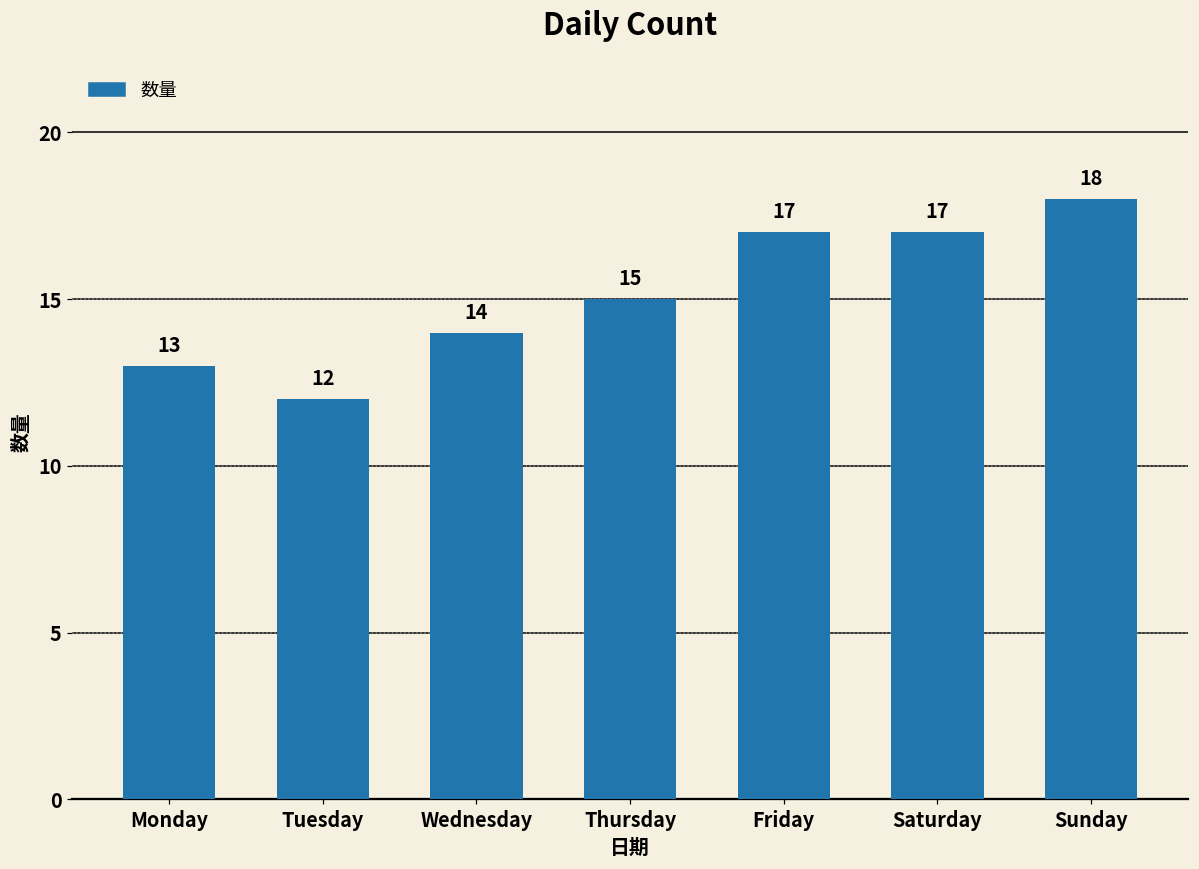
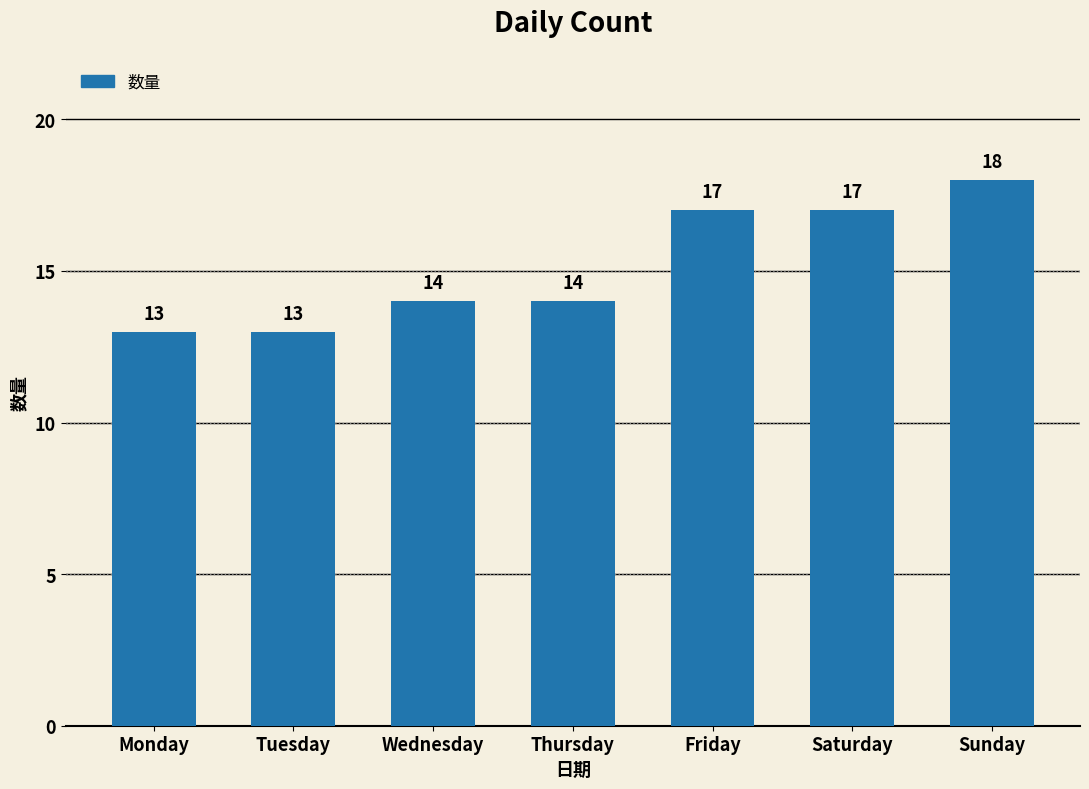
Tuesday: 12 -> 13
Thursday: 15 -> 14
